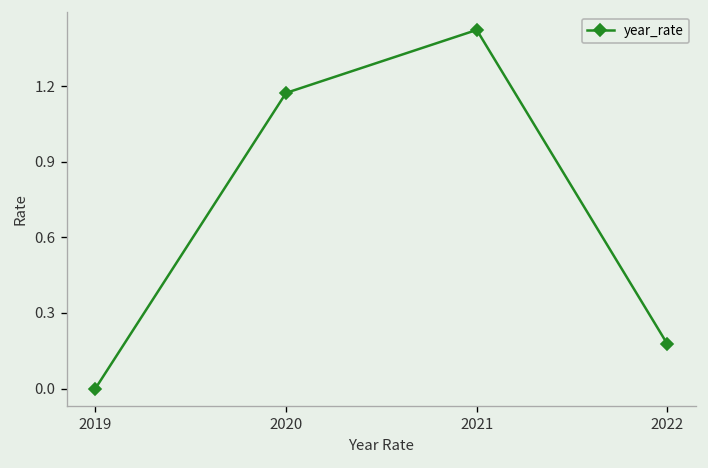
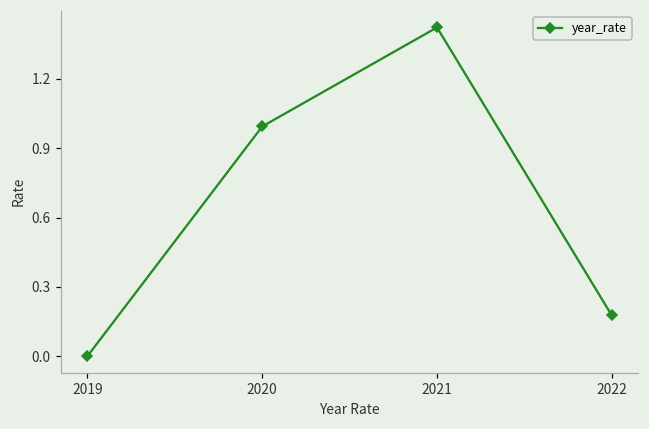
2020: 1.17 -> 0.99
